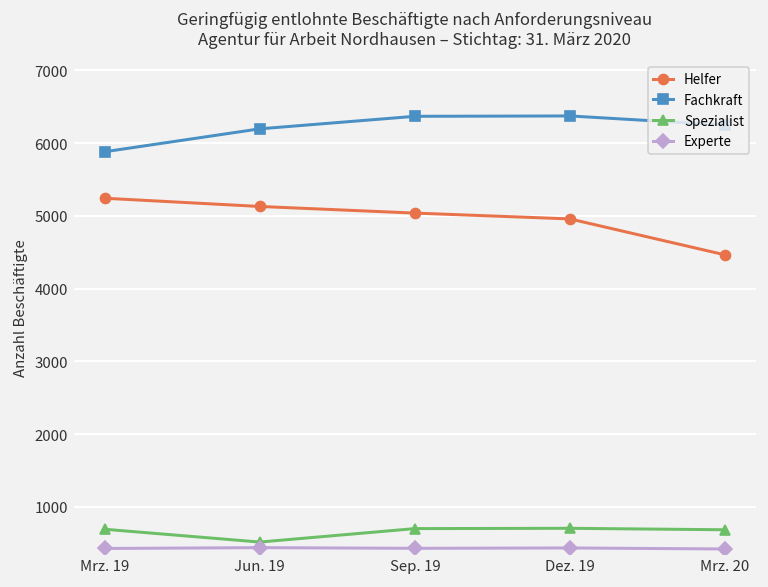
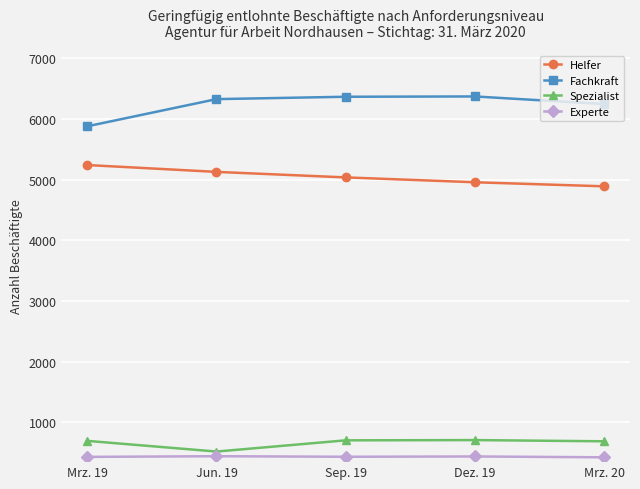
Fachkraft, Jun. 19: 6200 -> 6300
Helfer, Mrz. 20: 4500 -> 4900
